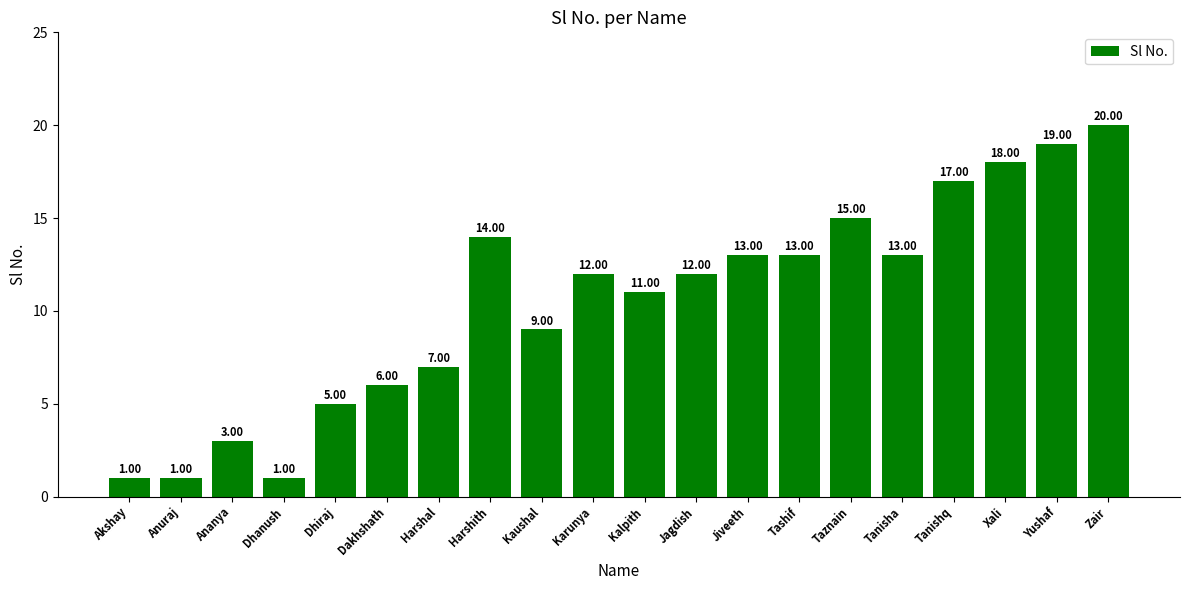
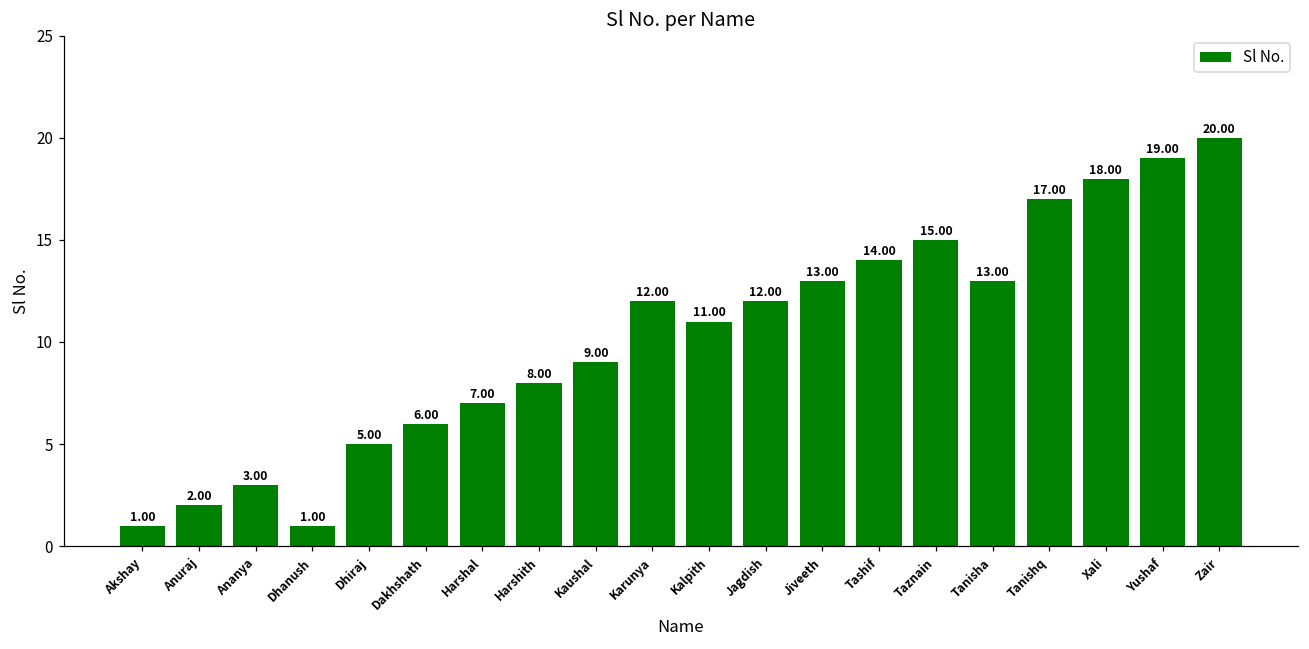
Anuraj: 1.00 -> 2.00
Harshith: 14.00 -> 8.00
Tashif: 13.00 -> 14.00
